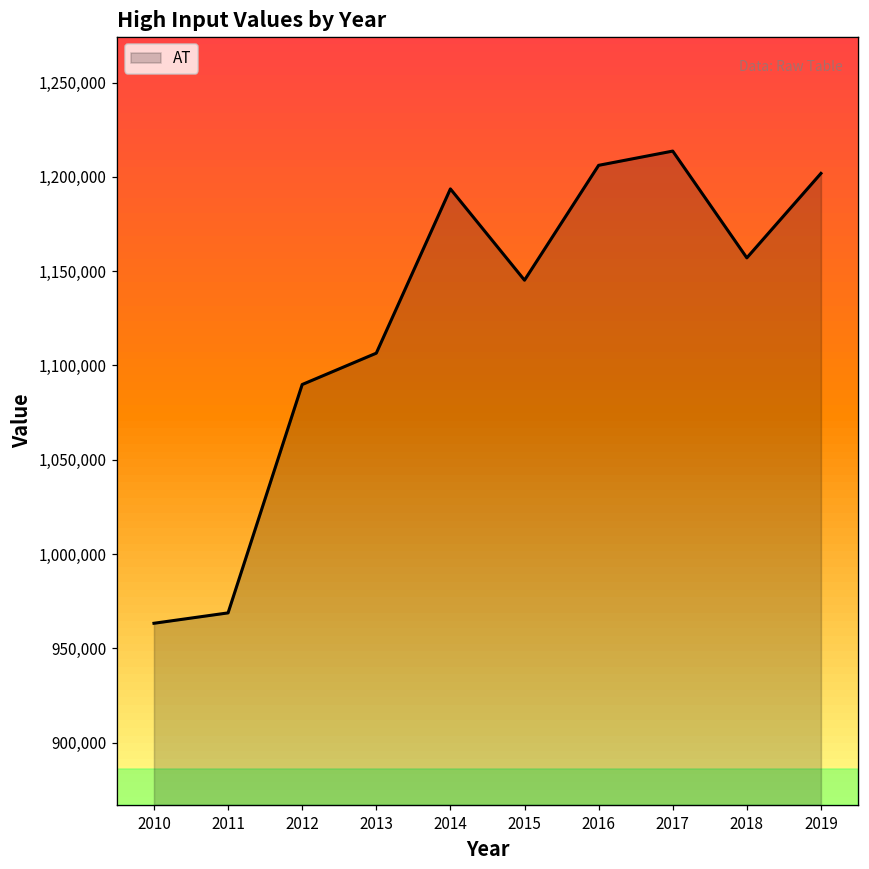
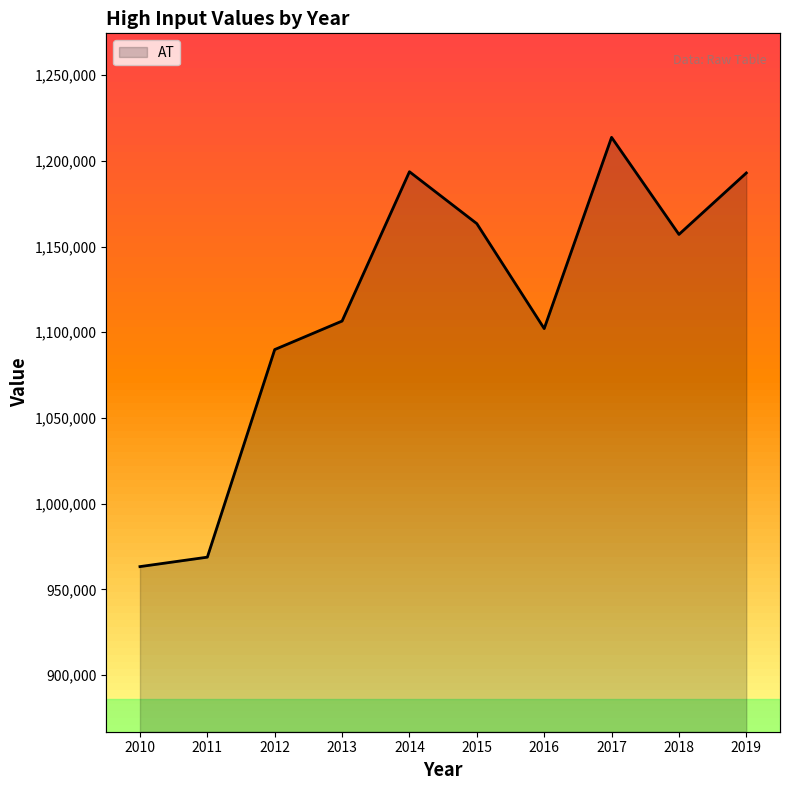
AT, 2015: 1,145,000 -> 1,163,000
AT, 2016: 1,206,000 -> 1,102,000
AT, 2019: 1,202,000 -> 1,193,000
